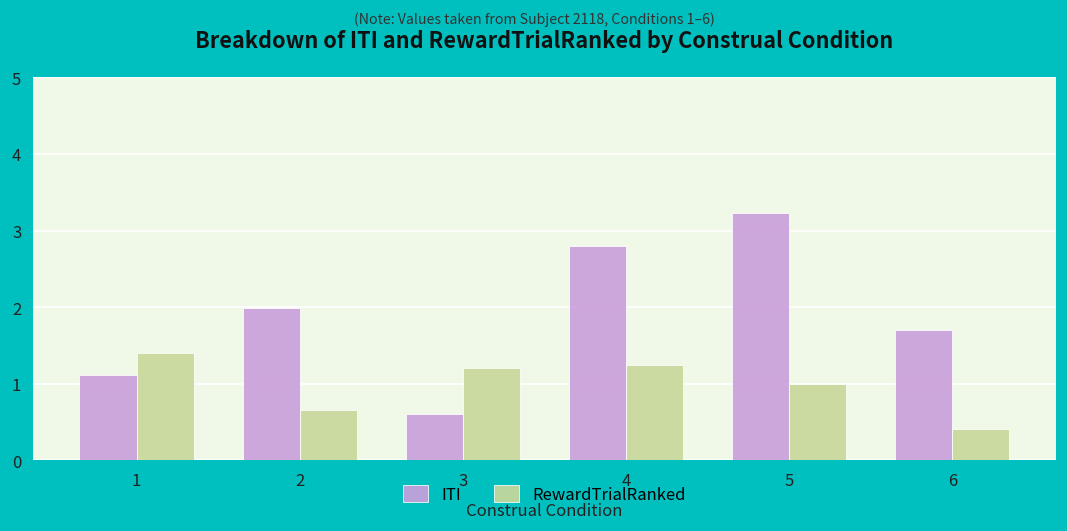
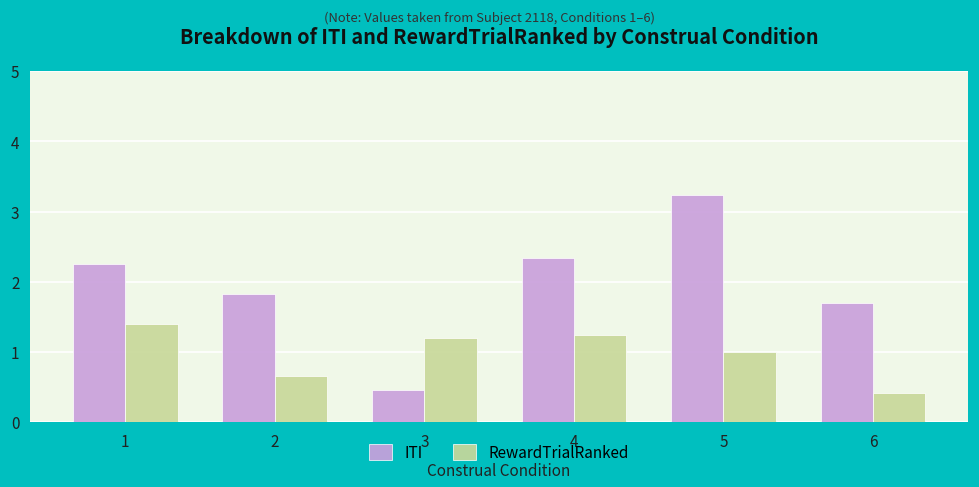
ITI, 1: 1.1 -> 2.3
ITI, 2: 2.0 -> 1.8
ITI, 3: 0.6 -> 0.5
ITI, 4: 2.8 -> 2.3
